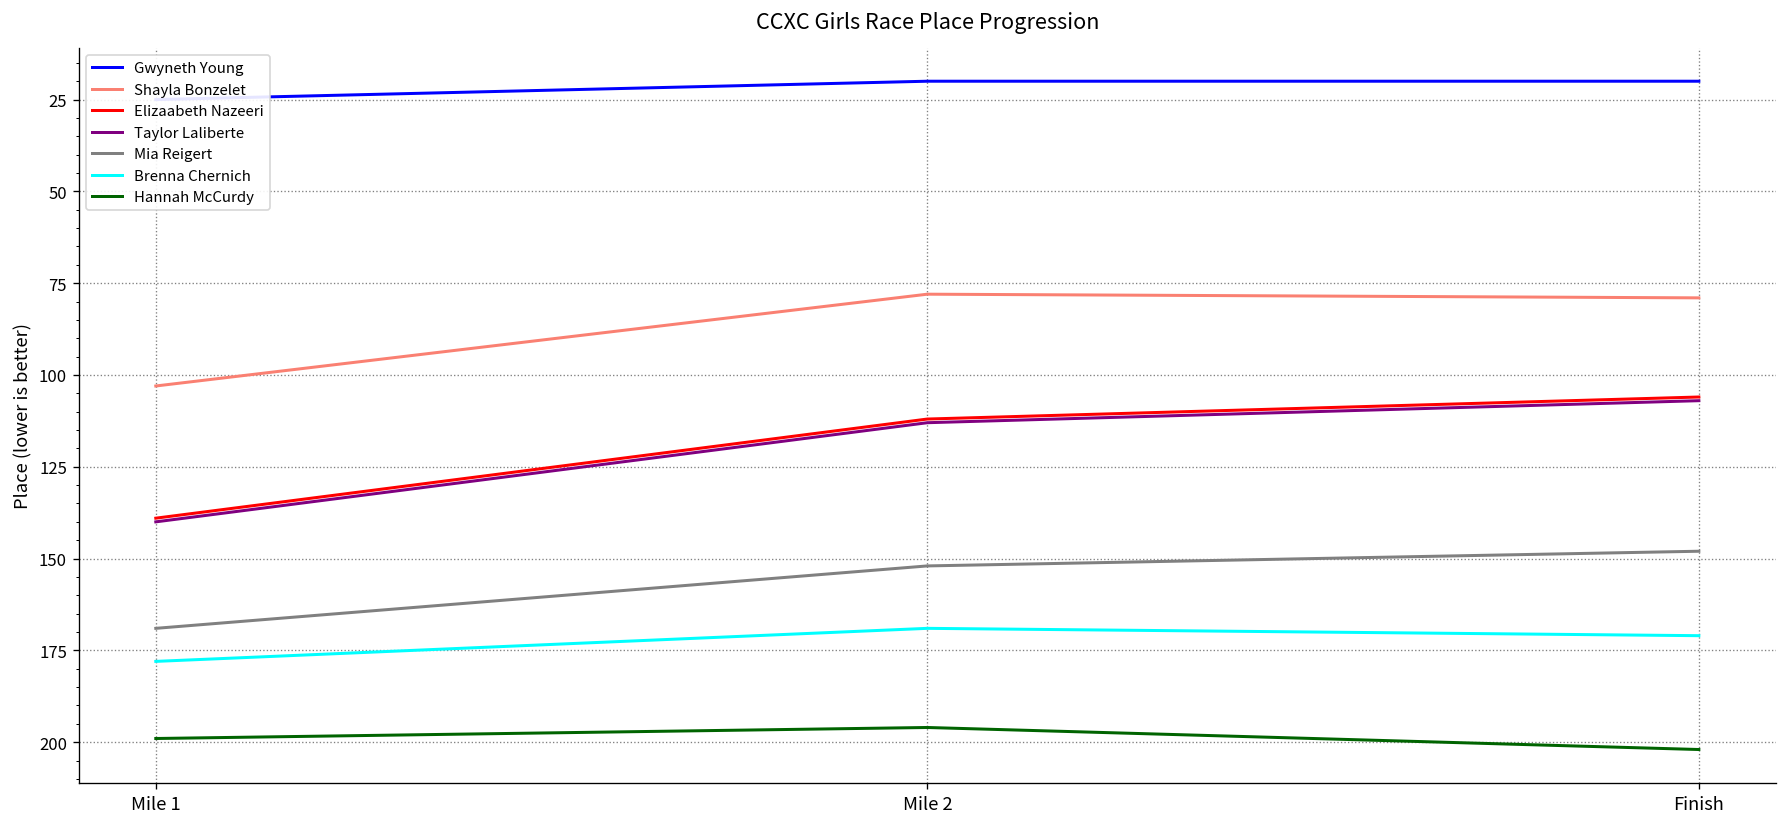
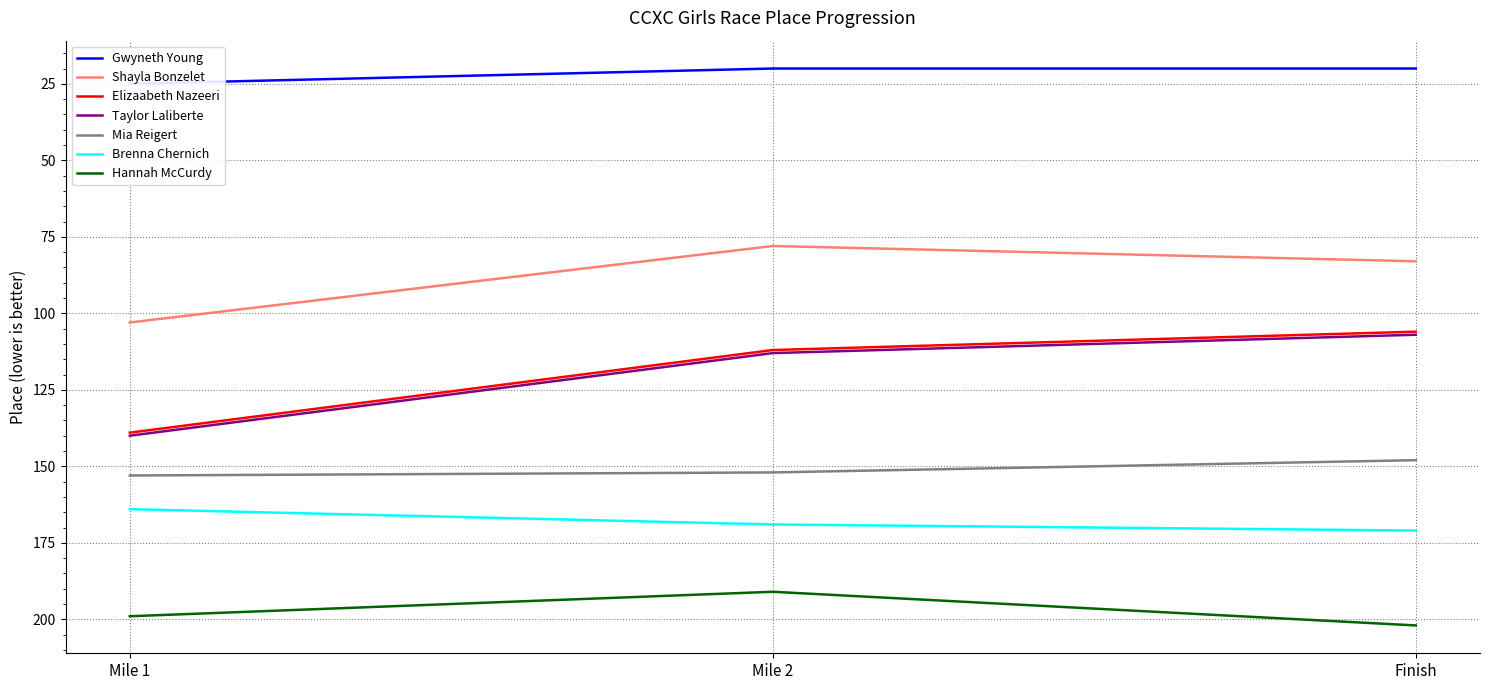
Mia Reigert, Mile 1: 169 -> 153
Brenna Chernich, Mile 1: 178 -> 164
Hannah McCurdy, Mile 2: 196 -> 191
Shayla Bonzelet, Finish: 79 -> 83
